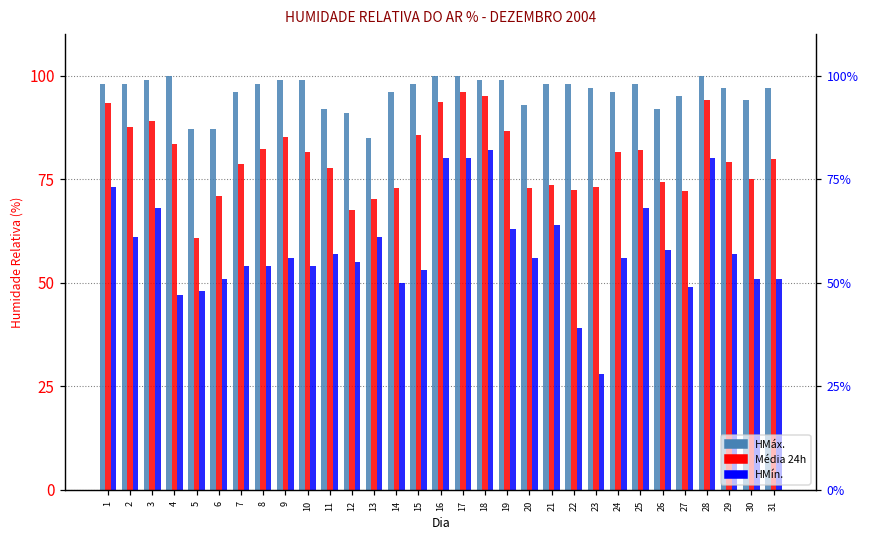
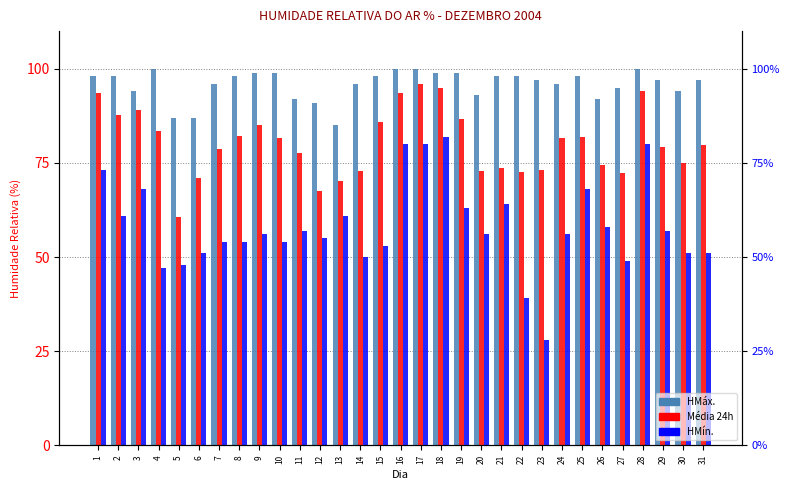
HMáx., 3: 99 -> 94
